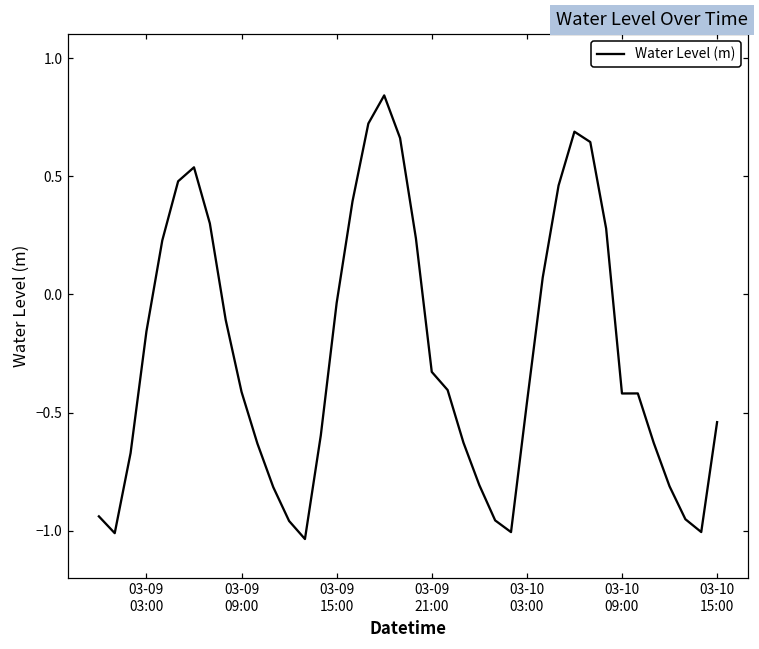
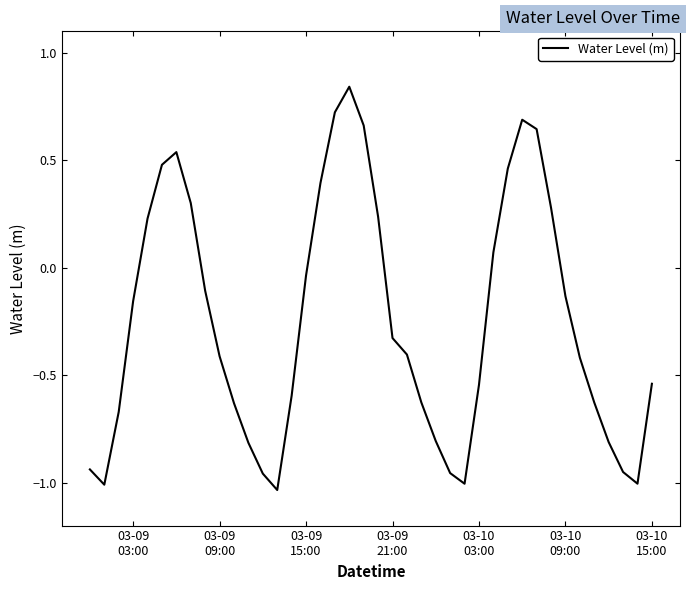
03-10 03:00: -0.46 -> -0.55
03-10 09:00: -0.42 -> -0.13
